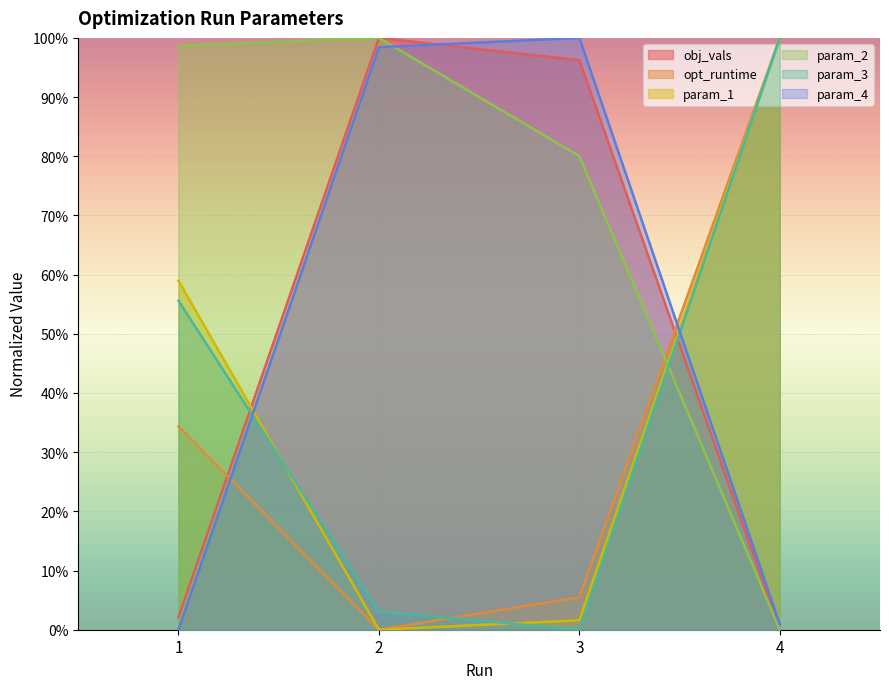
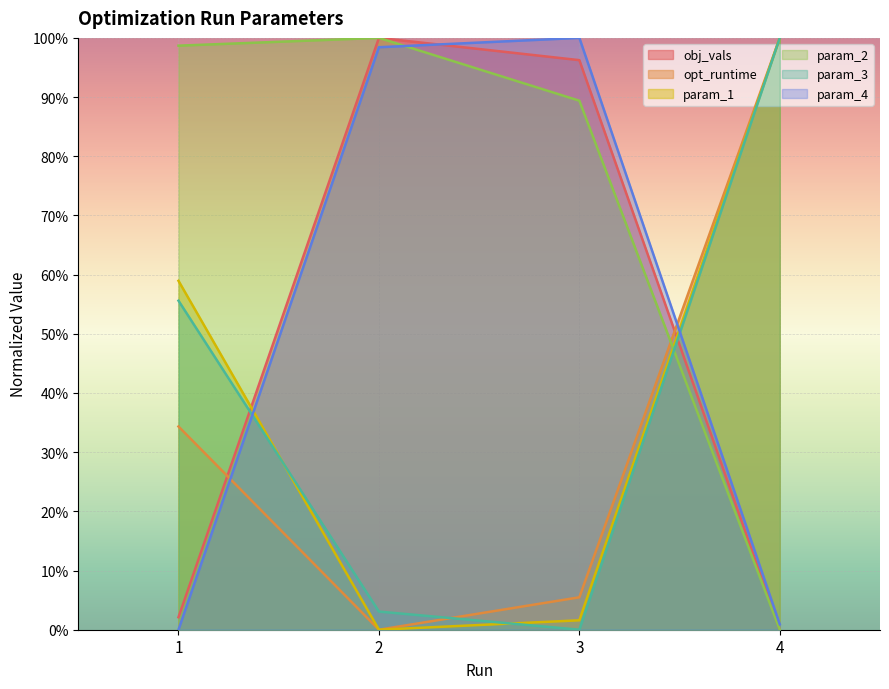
param_2, 3: 80% -> 89%
